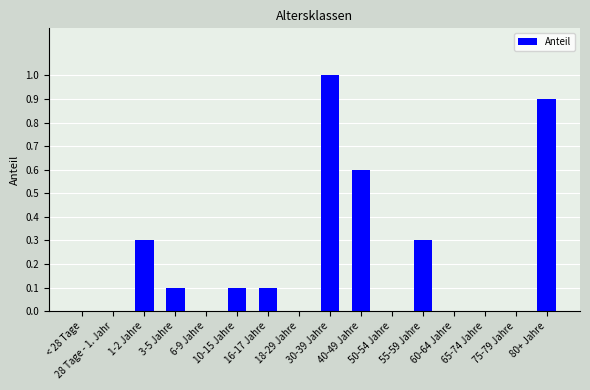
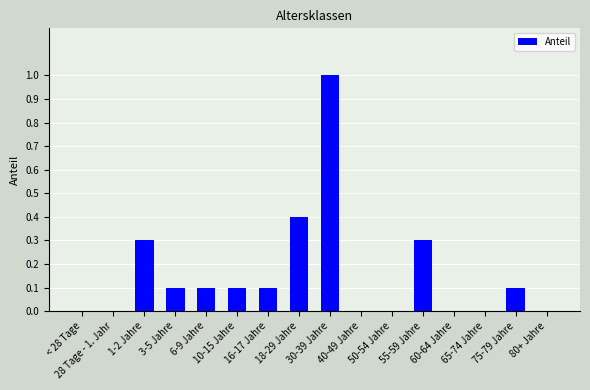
6-9 Jahre: 0.0 -> 0.1
18-29 Jahre: 0.0 -> 0.4
40-49 Jahre: 0.6 -> 0.0
75-79 Jahre: 0.0 -> 0.1
80+ Jahre: 0.9 -> 0.0
